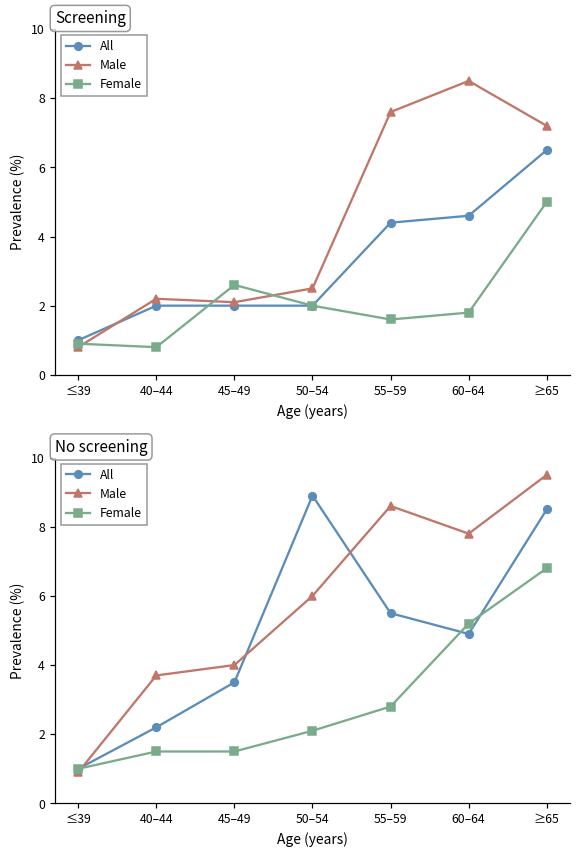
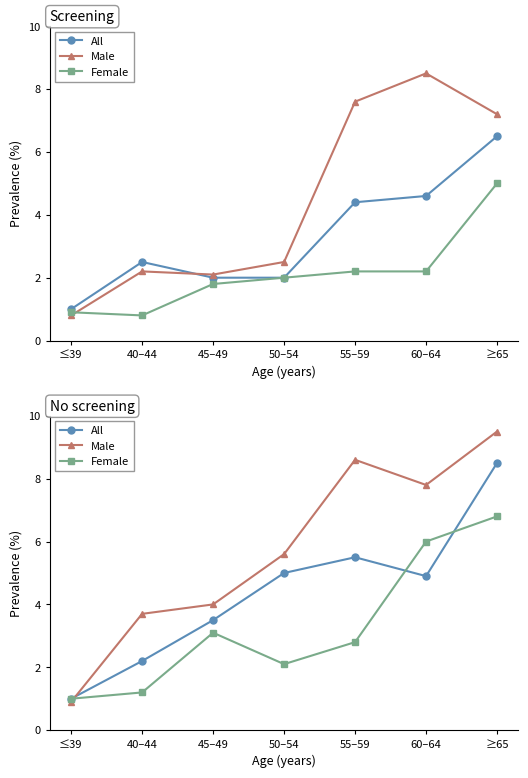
Screening, All, 40–44: 2.0 -> 2.5
Screening, Female, 45–49: 2.6 -> 1.8
Screening, Female, 55–59: 1.6 -> 2.2
Screening, Female, 60–64: 1.8 -> 2.2
No screening, Female, 40–44: 1.5 -> 1.2
No screening, Female, 45–49: 1.5 -> 3.1
No screening, All, 50–54: 8.9 -> 5.0
No screening, Male, 50–54: 6.0 -> 5.6
No screening, Female, 60–64: 5.2 -> 6.0
